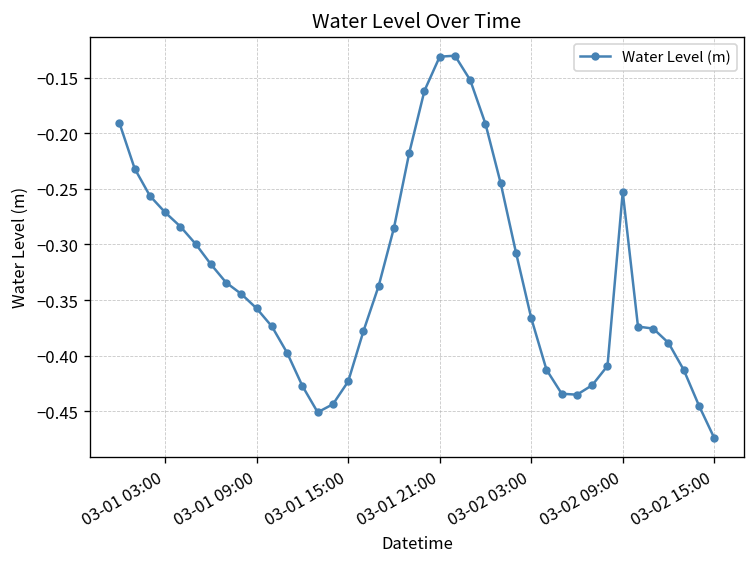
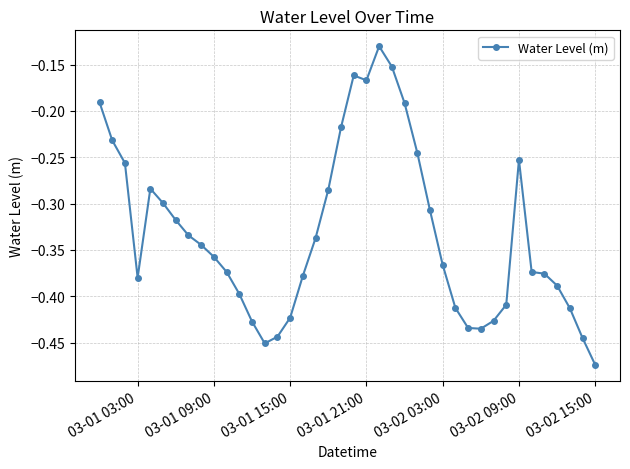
03-01 03:00: -0.27 -> -0.38
03-01 21:00: -0.13 -> -0.17
